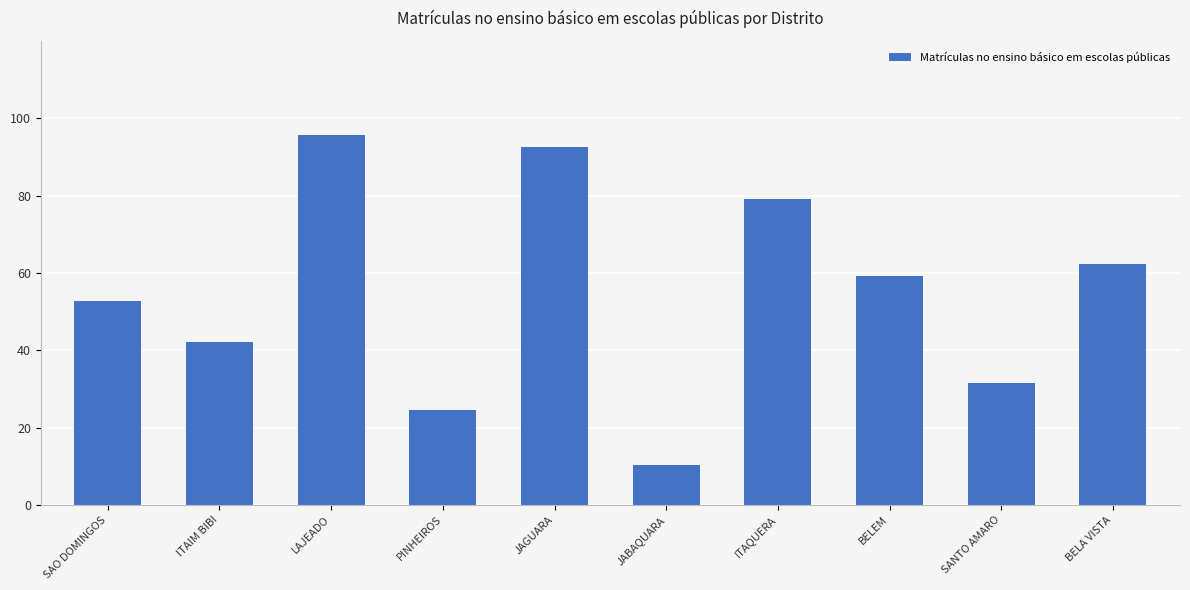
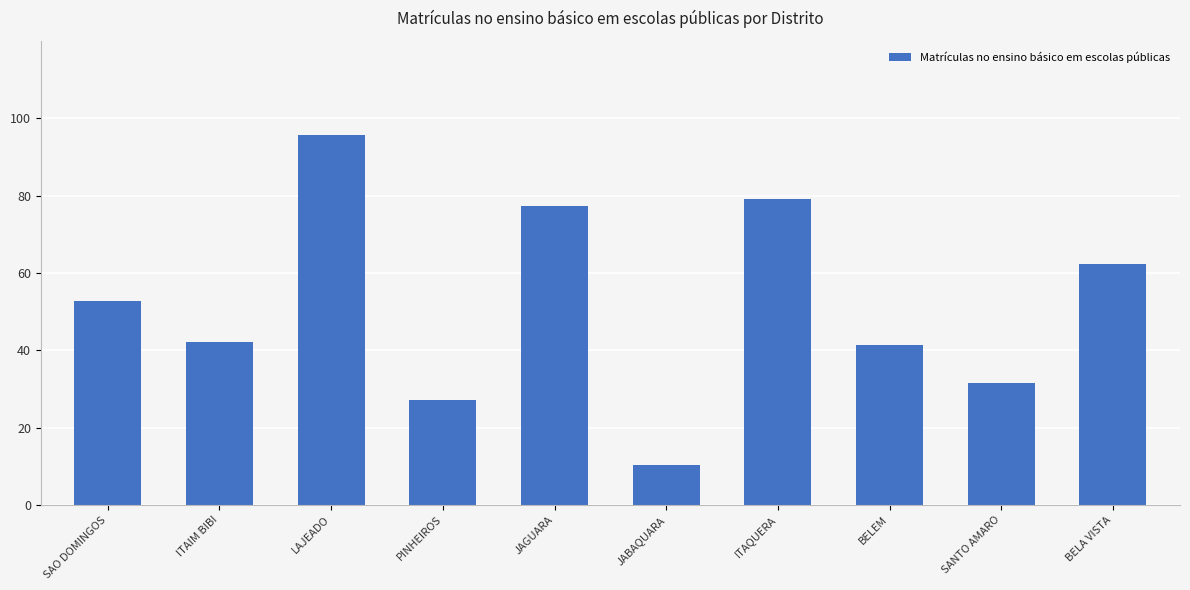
PINHEIROS: 25 -> 27
JAGUARA: 93 -> 77
BELEM: 59 -> 41
